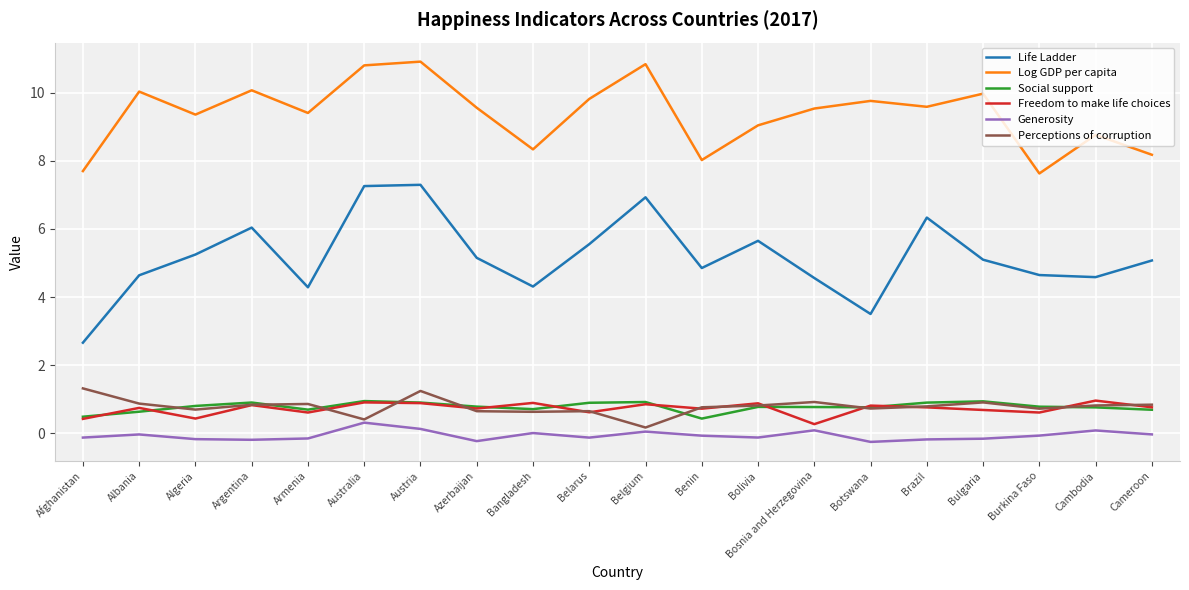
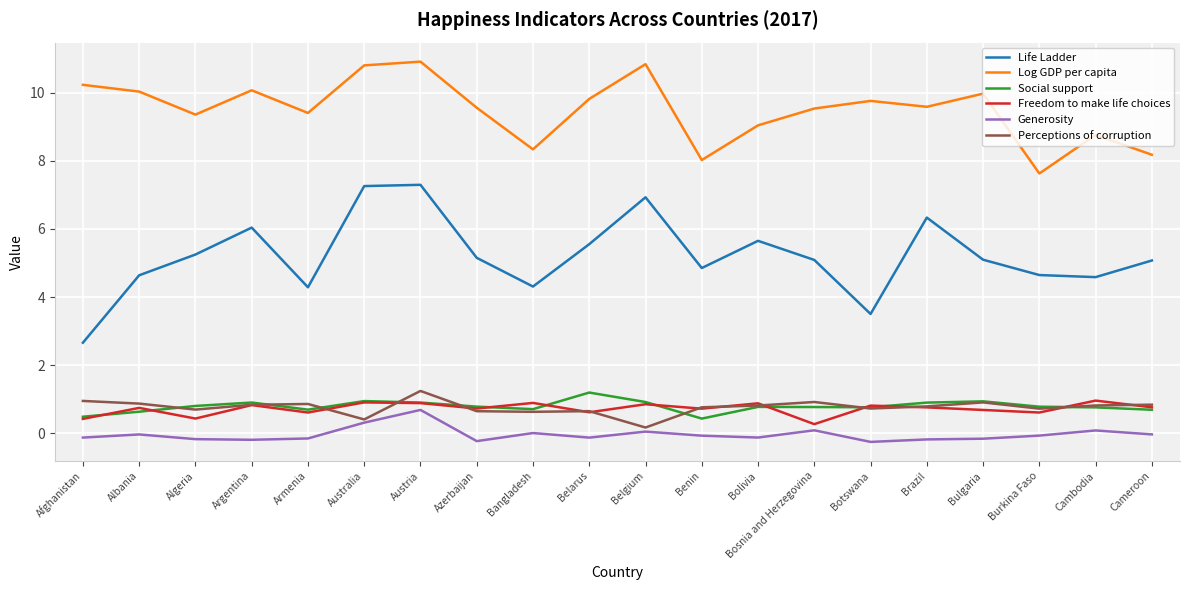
Log GDP per capita, Afghanistan: 7.7 -> 10.2
Perceptions of corruption, Afghanistan: 1.3 -> 1.0
Generosity, Austria: 0.1 -> 0.7
Social support, Belarus: 0.9 -> 1.2
Life Ladder, Bosnia and Herzegovina: 4.6 -> 5.1
